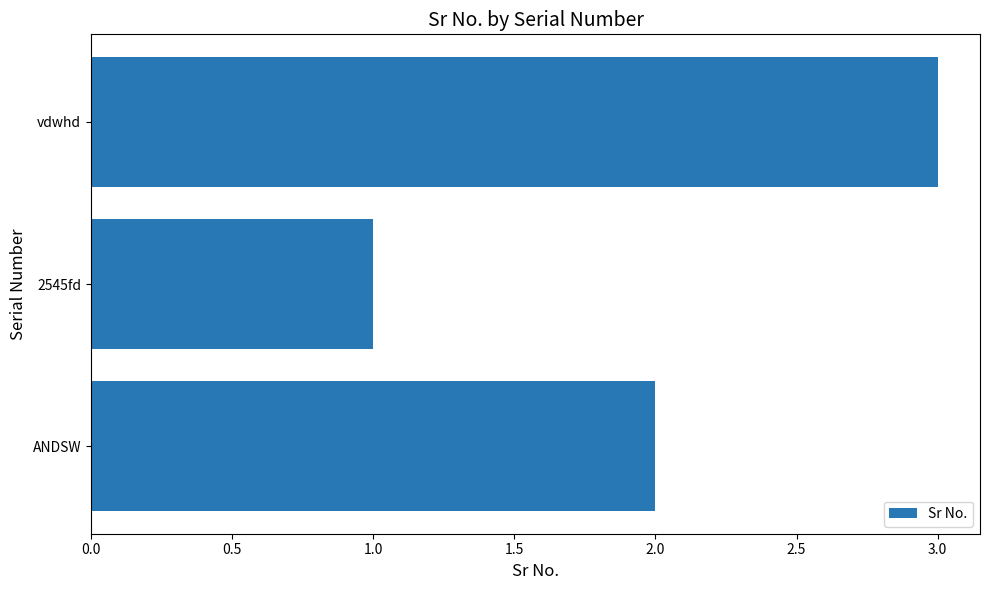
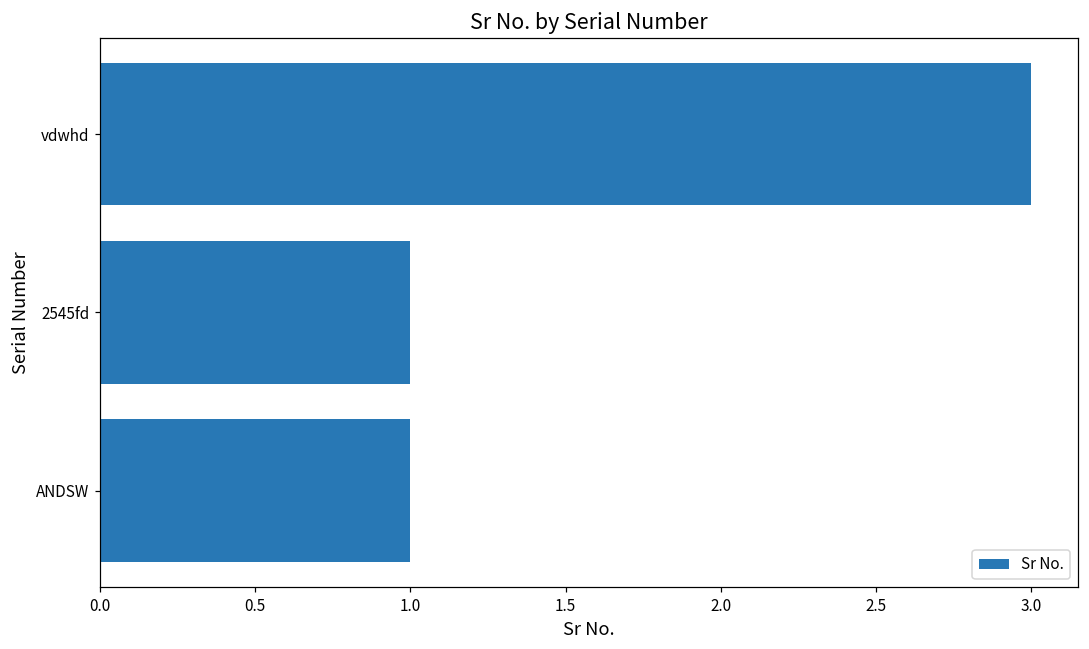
ANDSW: 2 -> 1
